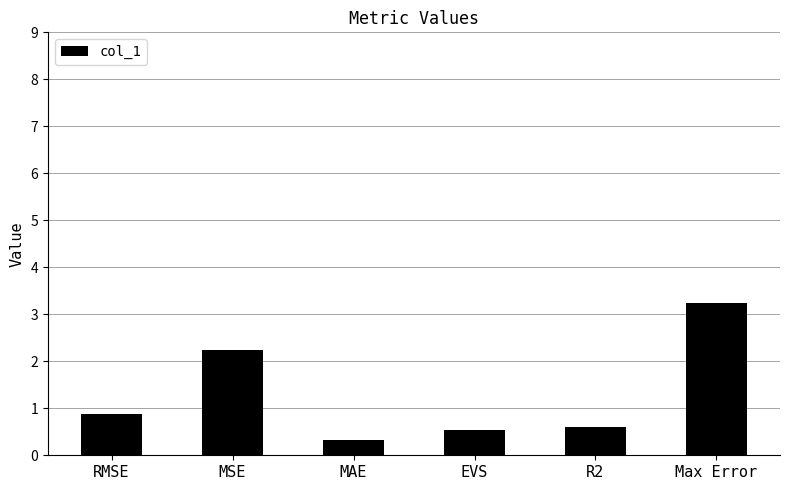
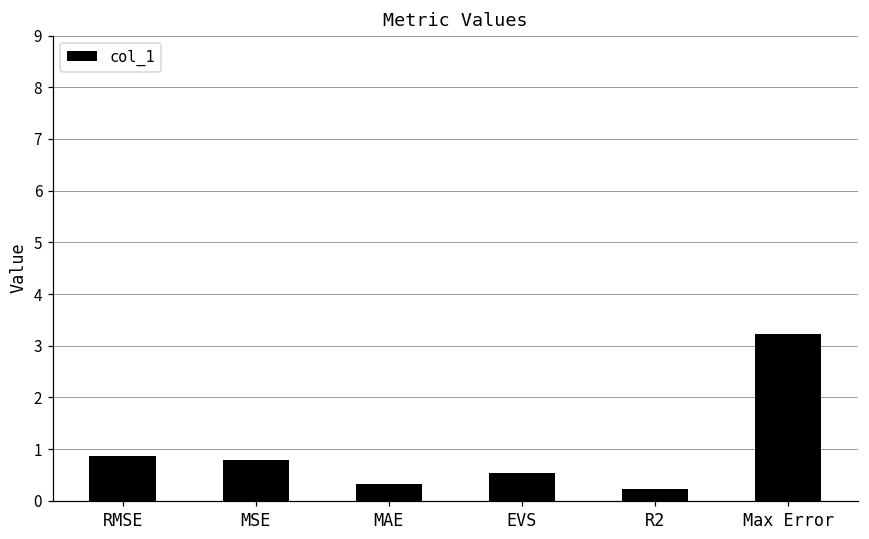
MSE: 2.2 -> 0.8
R2: 0.6 -> 0.2
